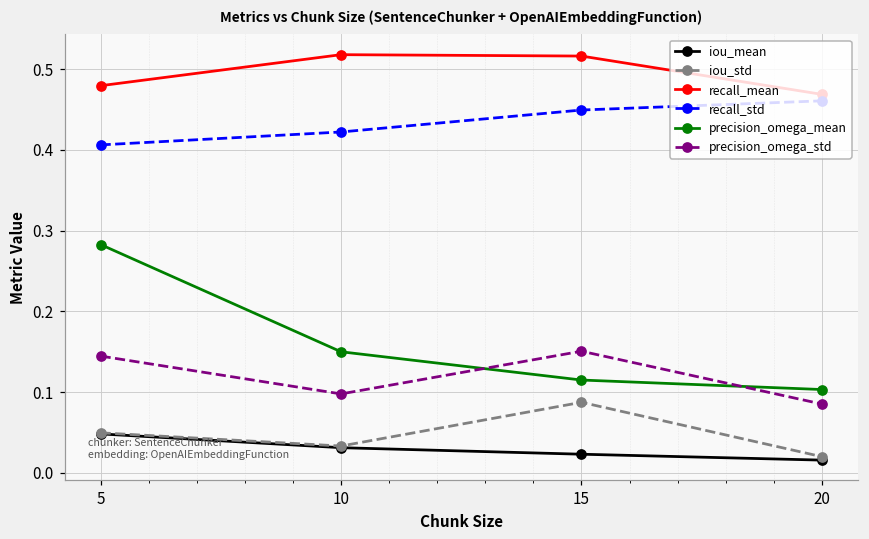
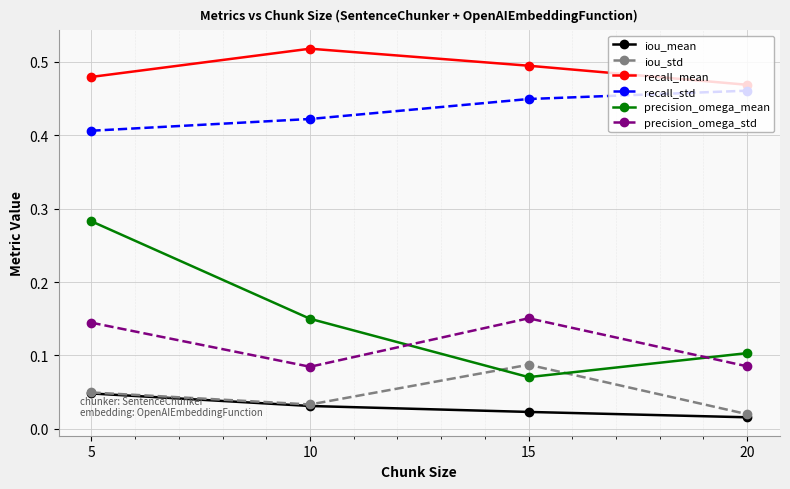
precision_omega_std, 10: 0.10 -> 0.08
recall_mean, 15: 0.52 -> 0.49
precision_omega_mean, 15: 0.11 -> 0.07
